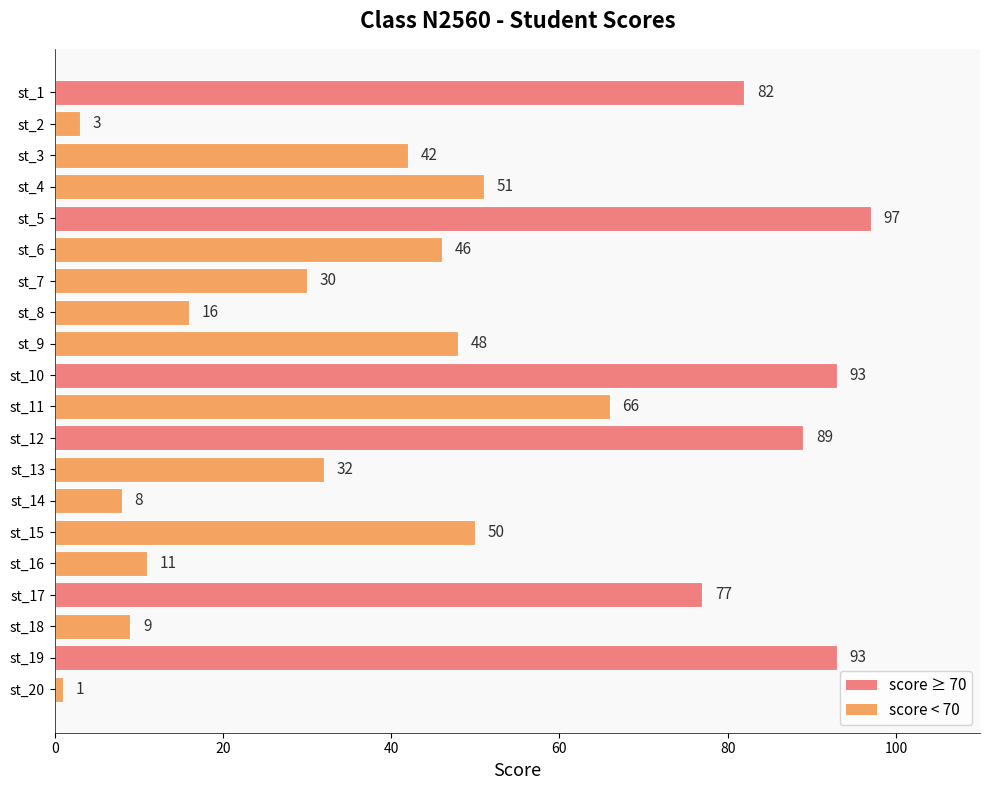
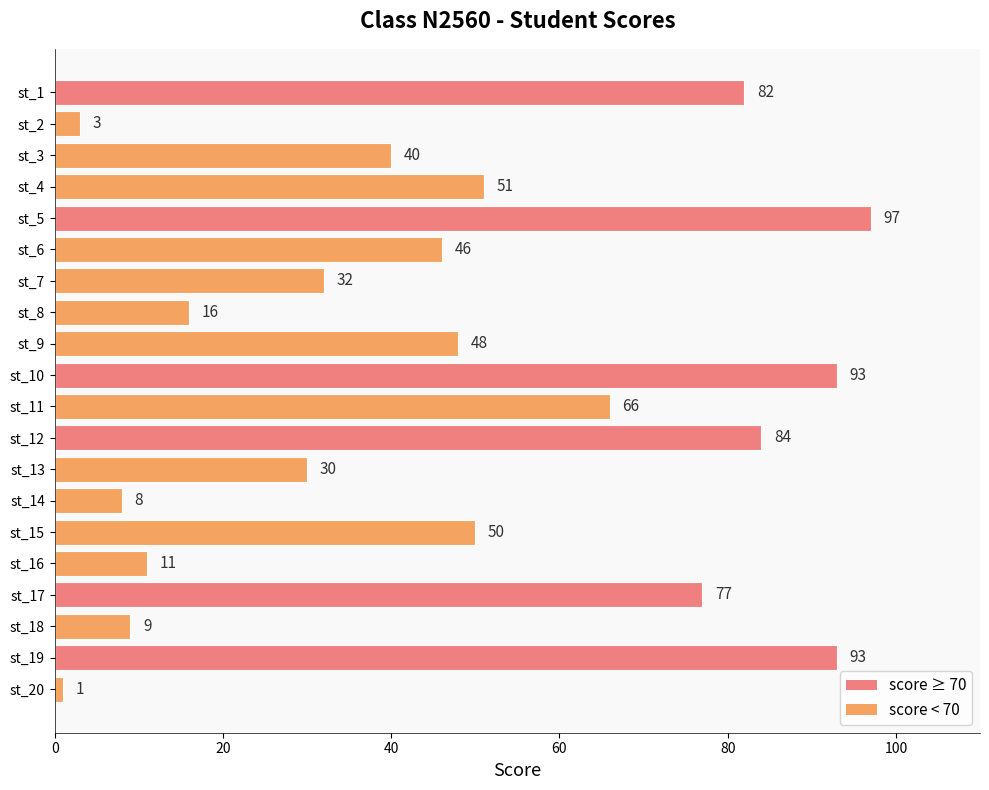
st_3: 42 -> 40
st_7: 30 -> 32
st_12: 89 -> 84
st_13: 32 -> 30
